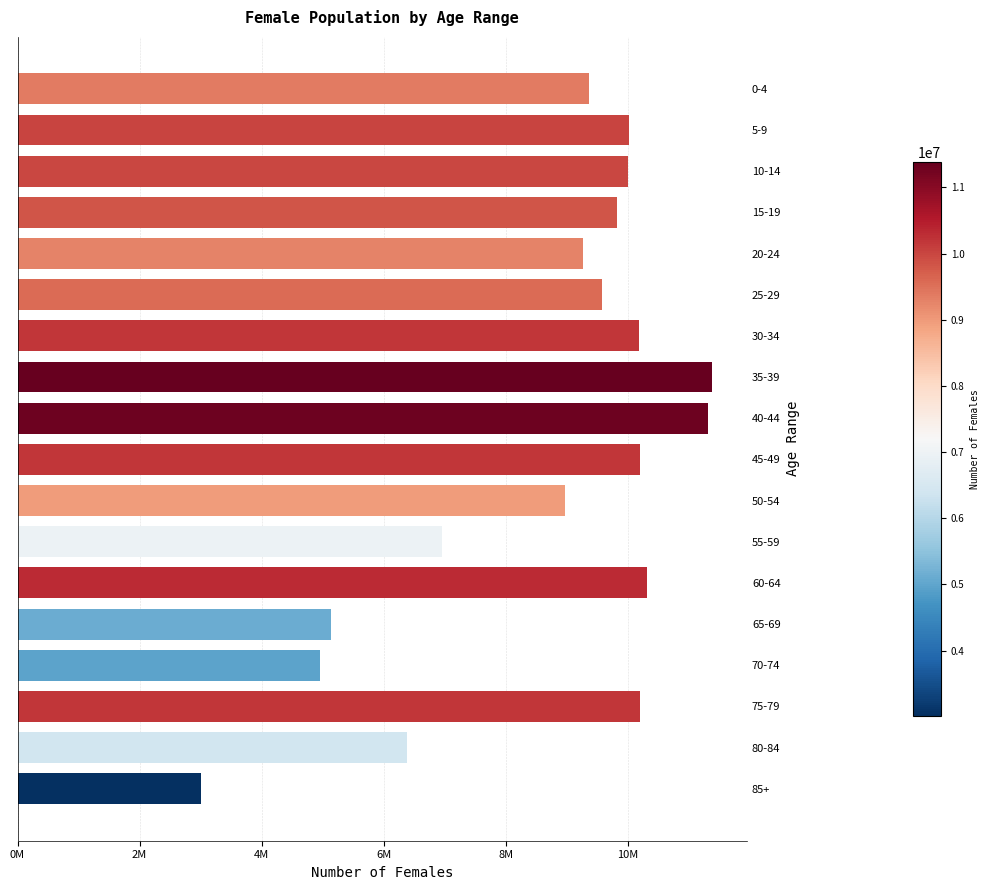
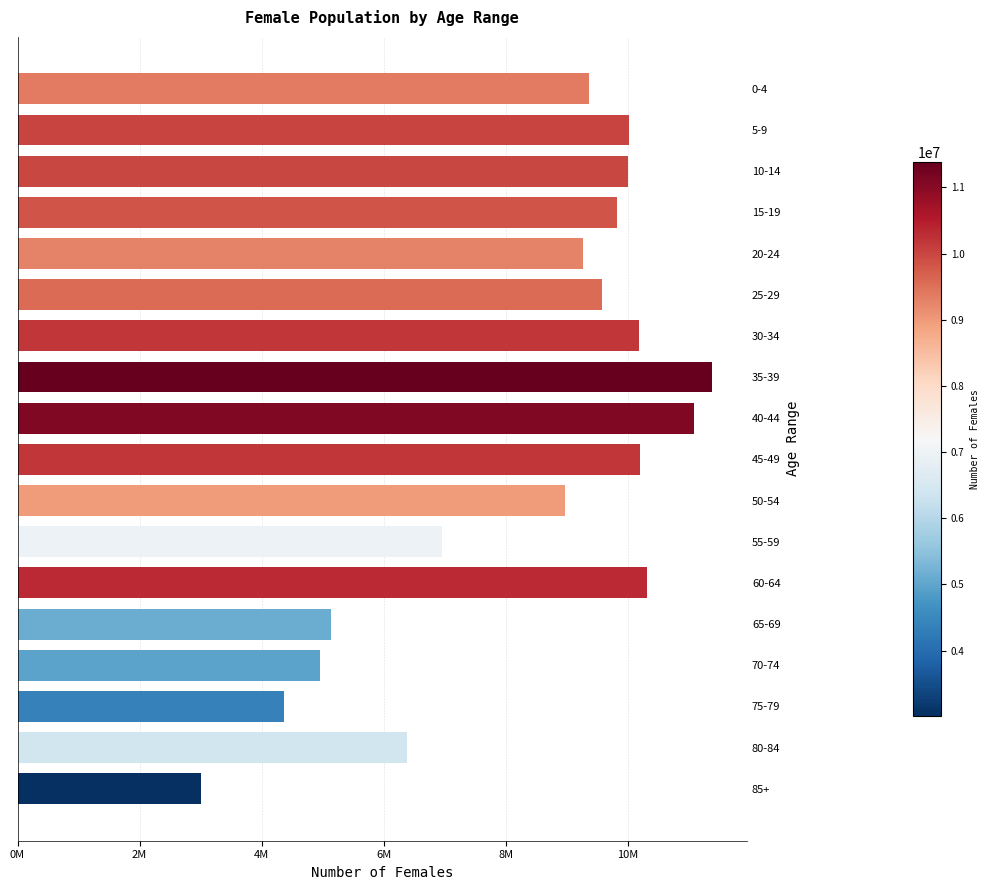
40-44: 11300000 -> 11100000
75-79: 10200000 -> 4400000
